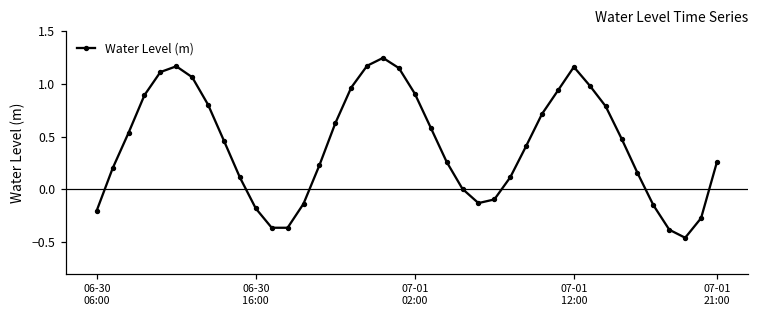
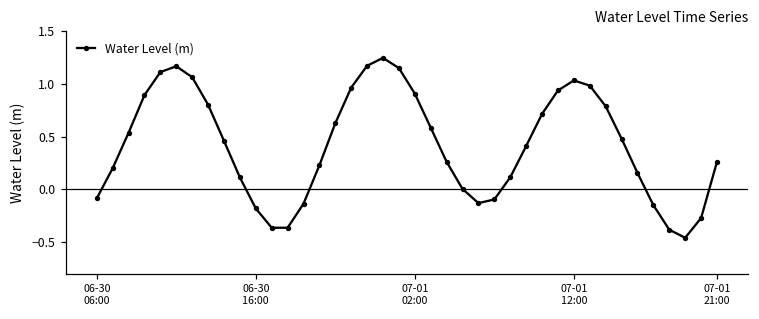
06-30 06:00: -0.2 -> -0.1
07-01 12:00: 1.2 -> 1.0
